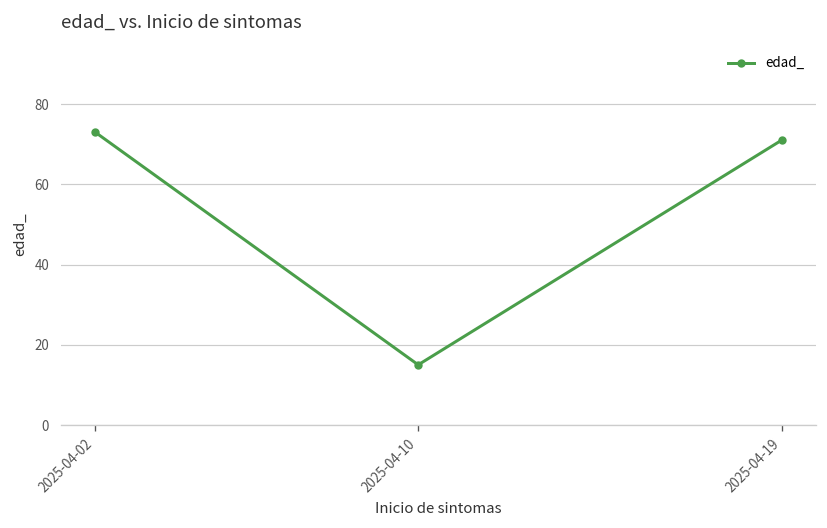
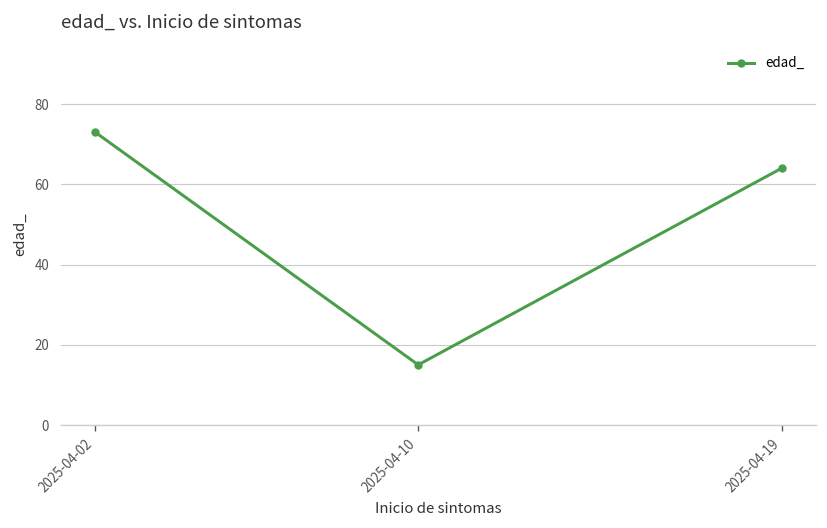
2025-04-19: 71 -> 64
